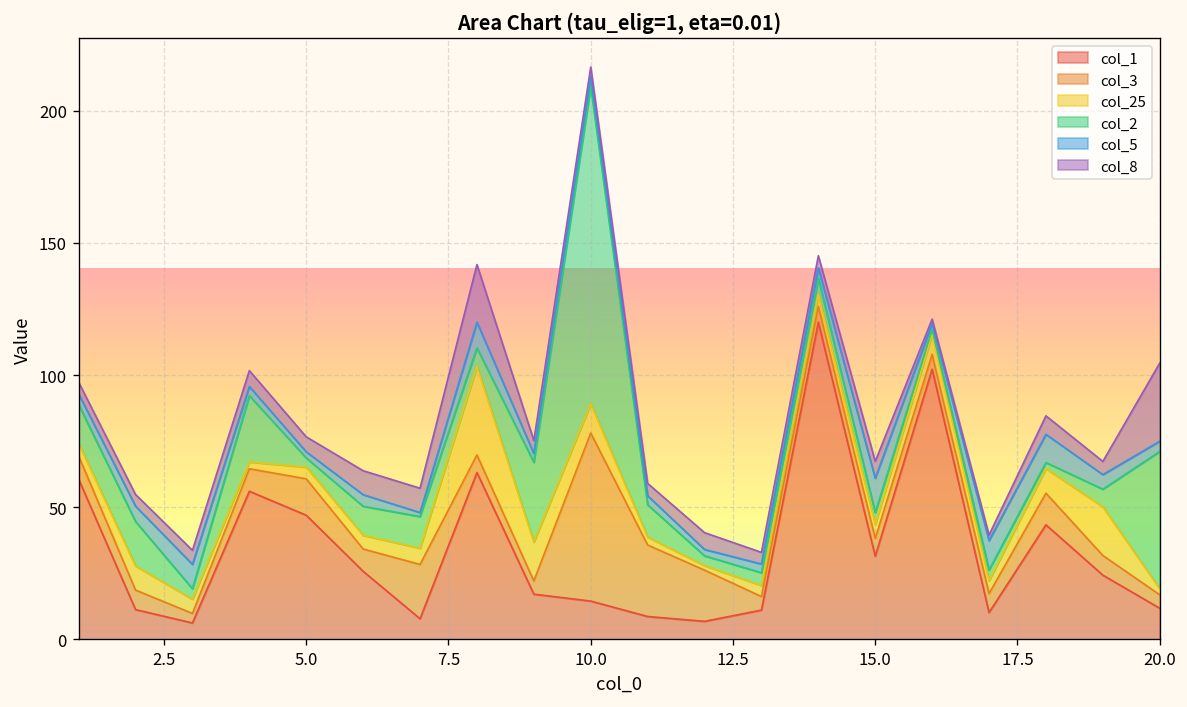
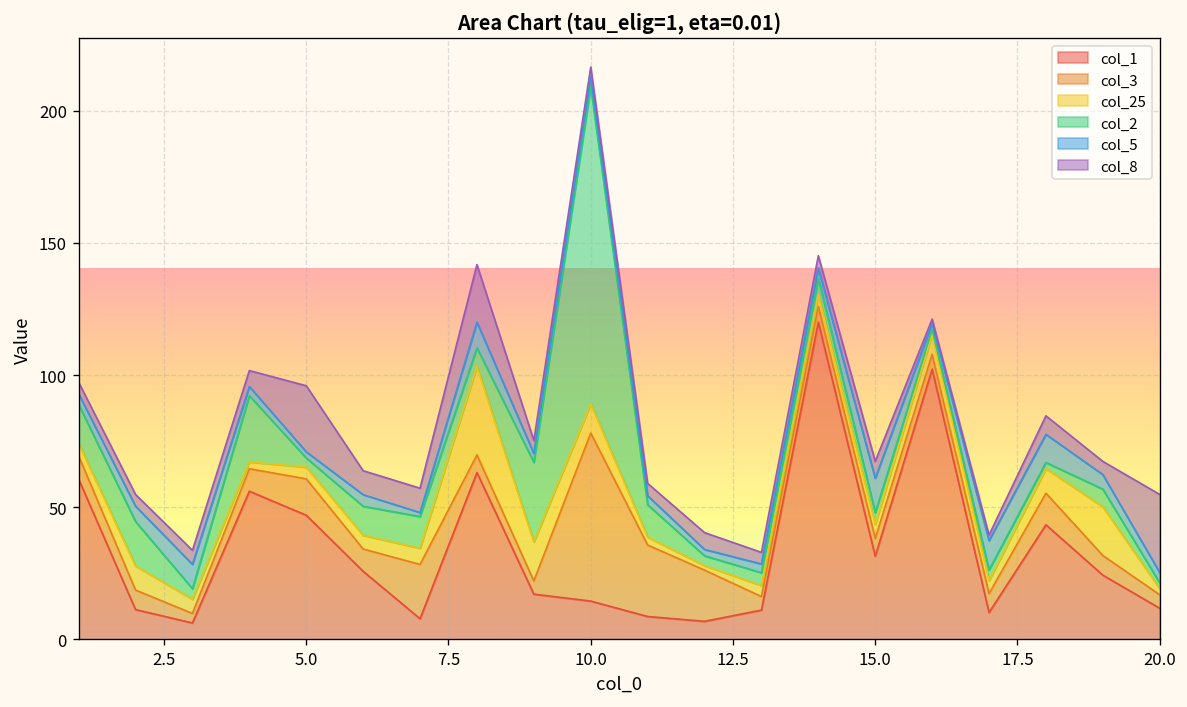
col_8, 5.0: 6 -> 25
col_2, 20.0: 52 -> 2
